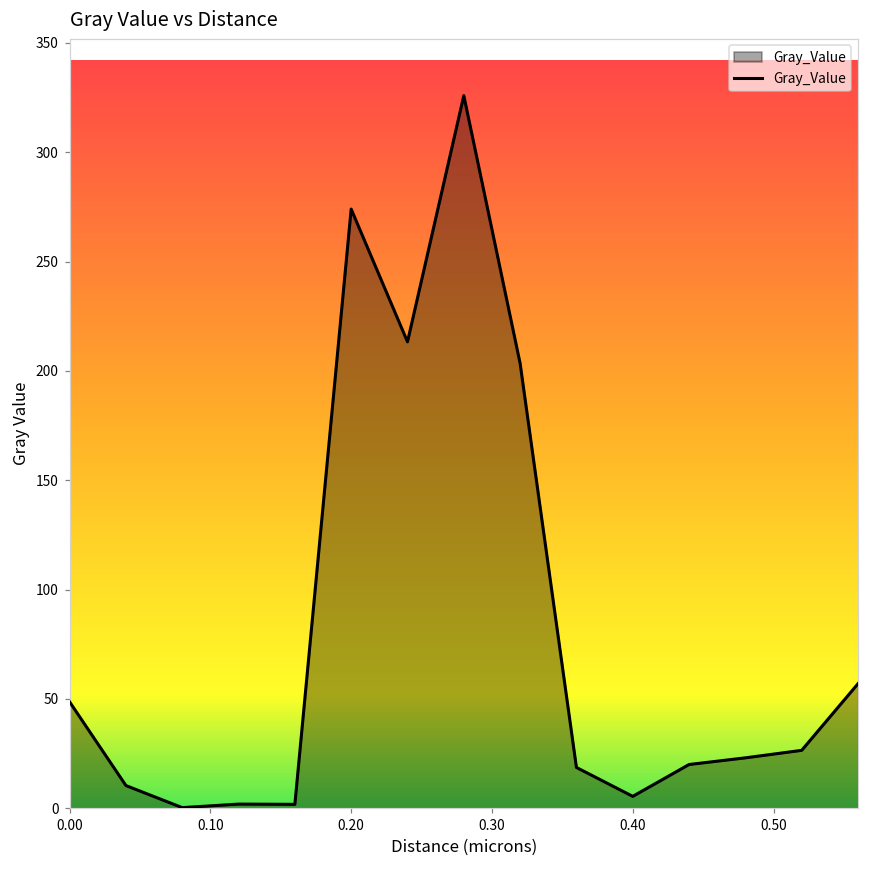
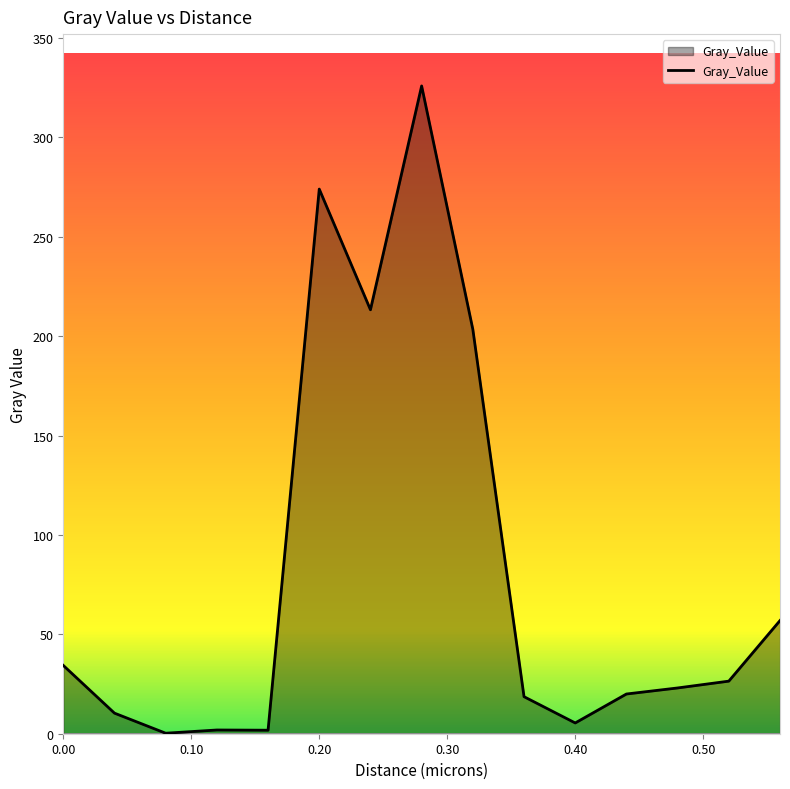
0.00: 49 -> 34
